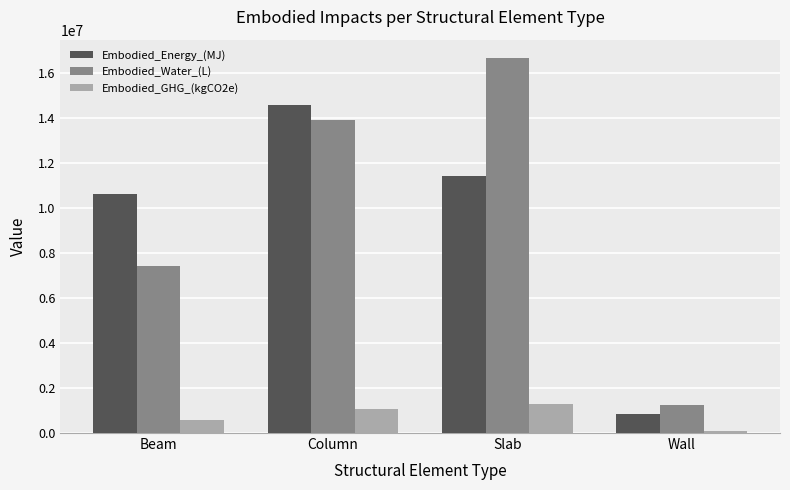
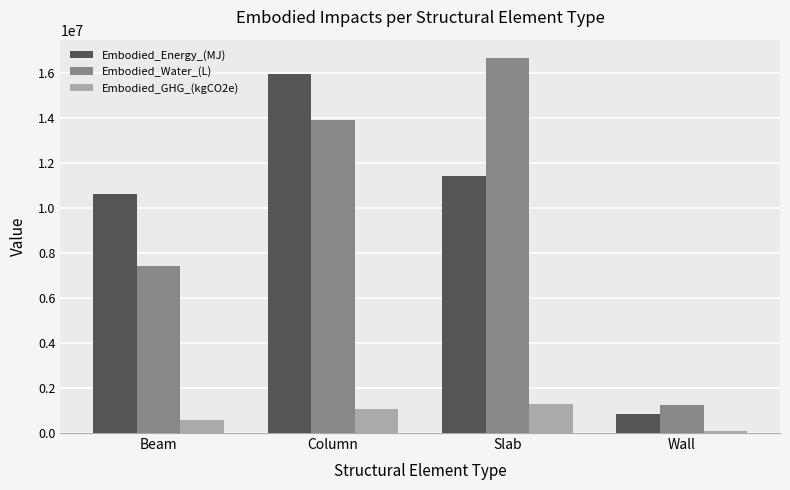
Embodied_Energy_(MJ), Column: 14500000 -> 15900000
